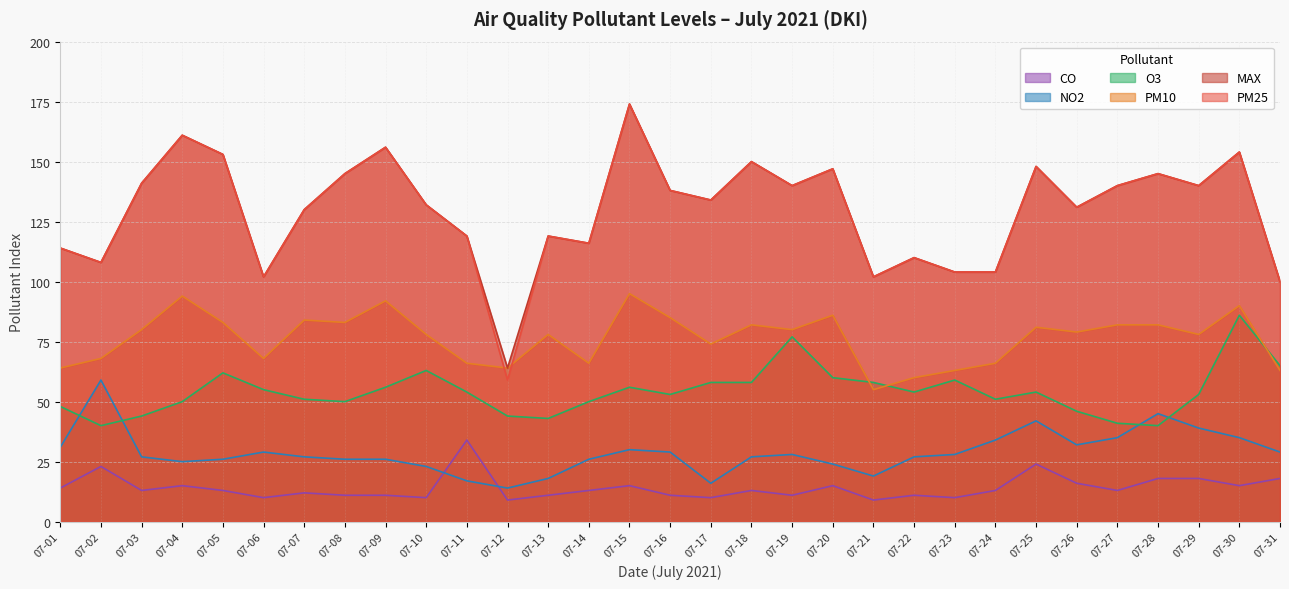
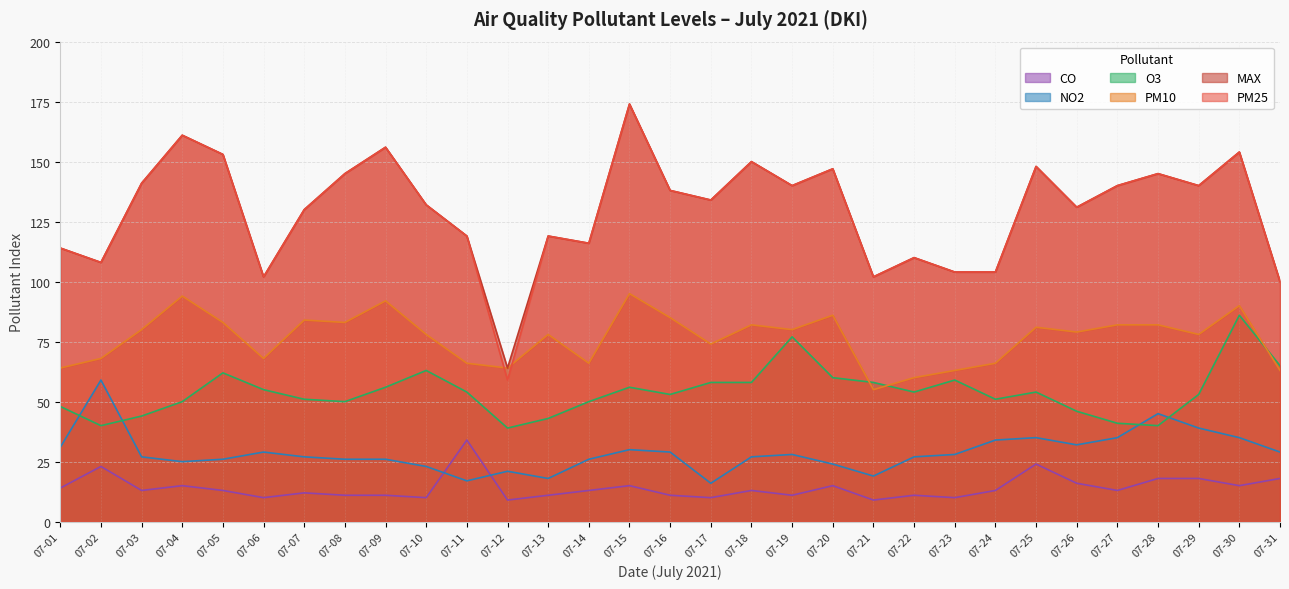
NO2, 07-12: 14 -> 21
O3, 07-12: 44 -> 39
NO2, 07-25: 42 -> 35
